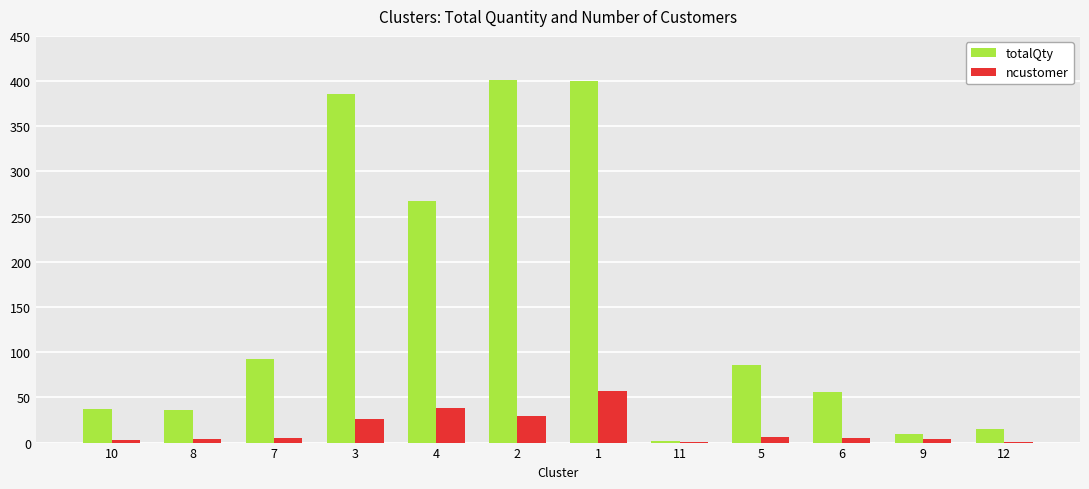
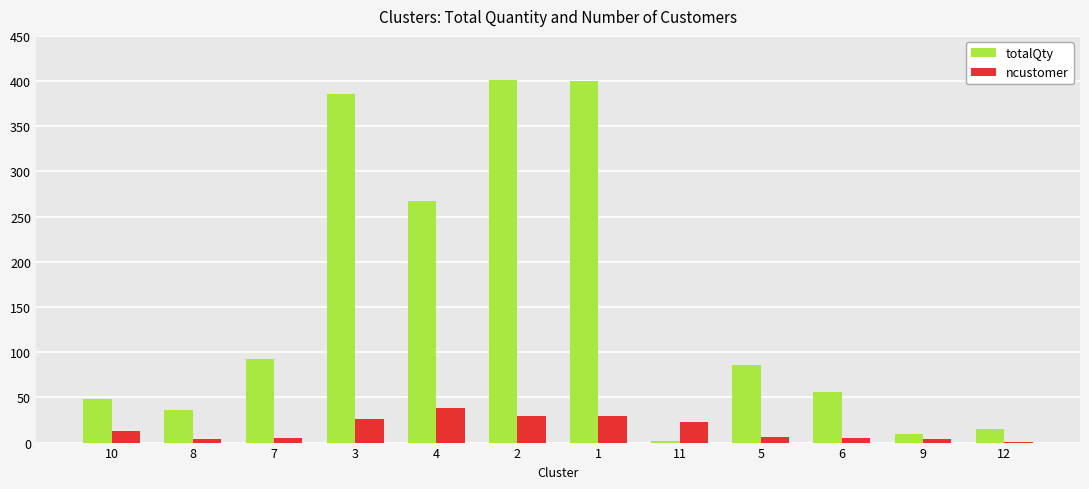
totalQty, 10: 40 -> 50
ncustomer, 10: 0 -> 10
ncustomer, 1: 60 -> 30
ncustomer, 11: 0 -> 20
